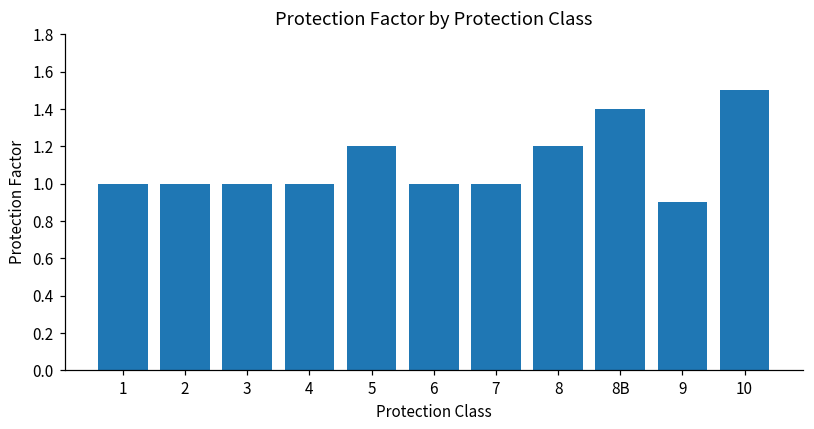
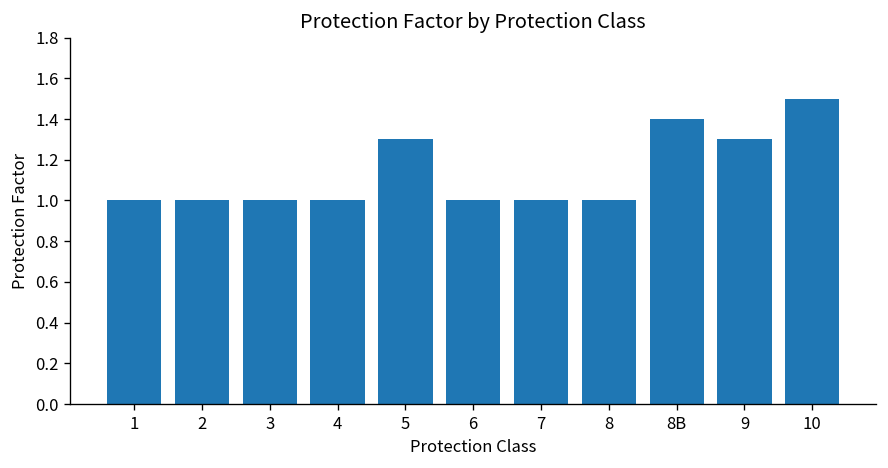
5: 1.2 -> 1.3
8: 1.2 -> 1.0
9: 0.9 -> 1.3
